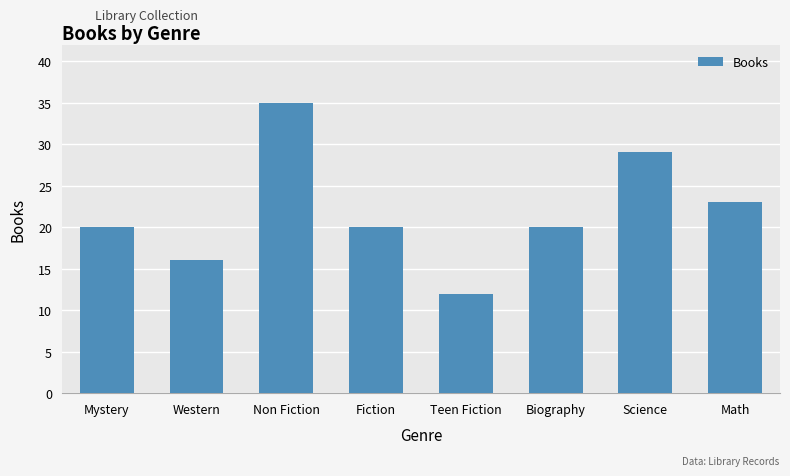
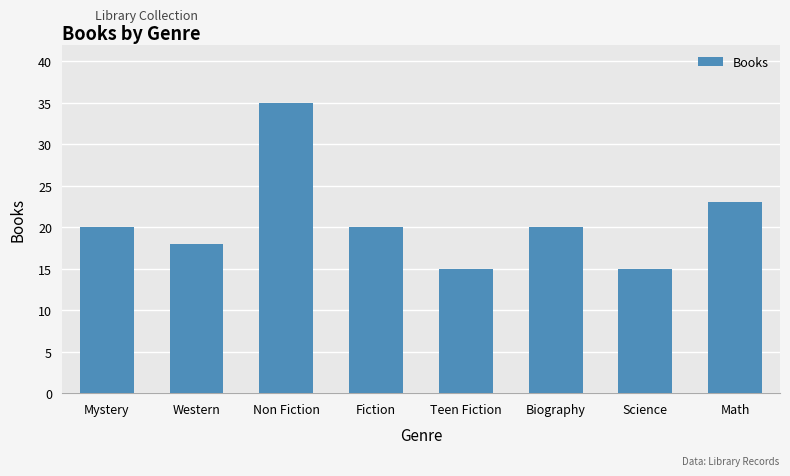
Western: 16 -> 18
Teen Fiction: 12 -> 15
Science: 29 -> 15
